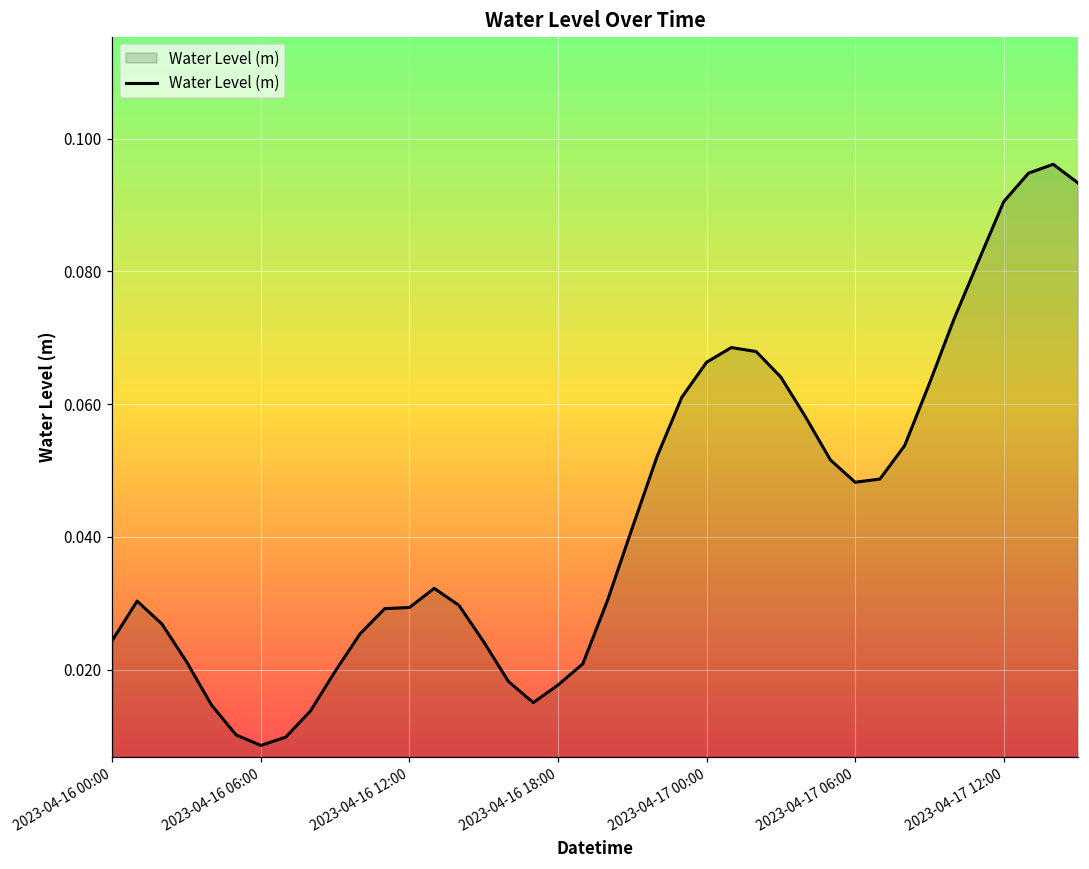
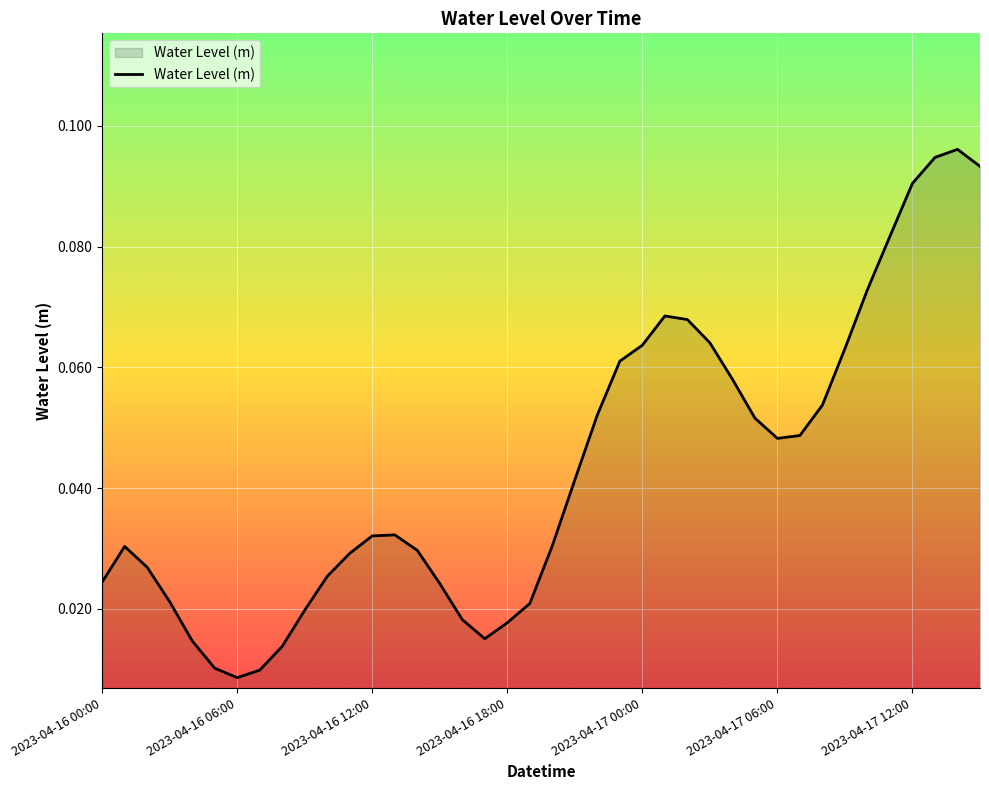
2023-04-16 12:00: 0.029 -> 0.032
2023-04-17 00:00: 0.066 -> 0.064
